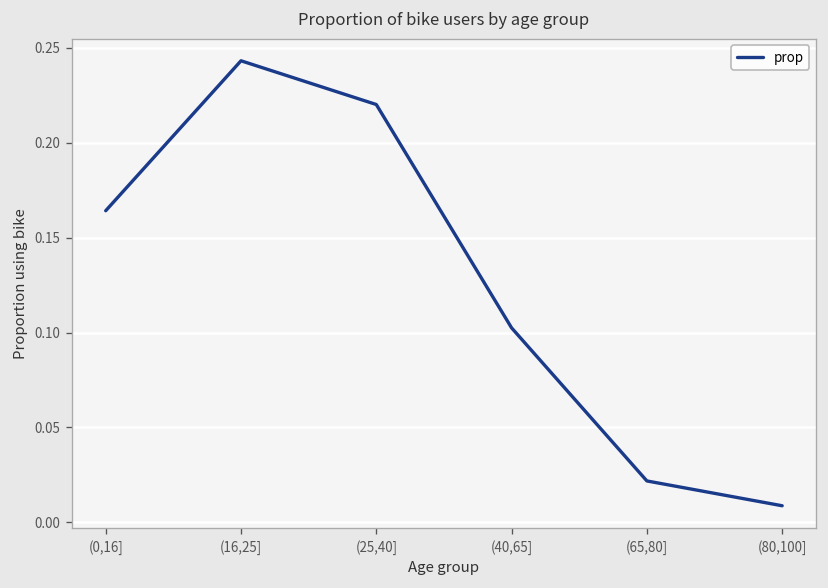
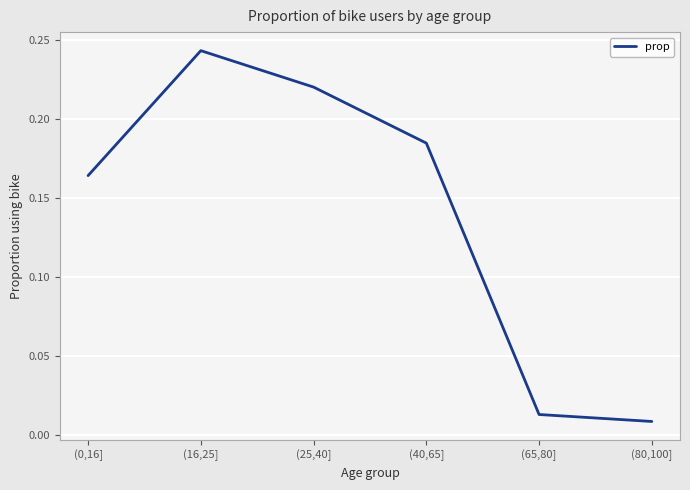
(40,65]: 0.102 -> 0.185
(65,80]: 0.022 -> 0.013
